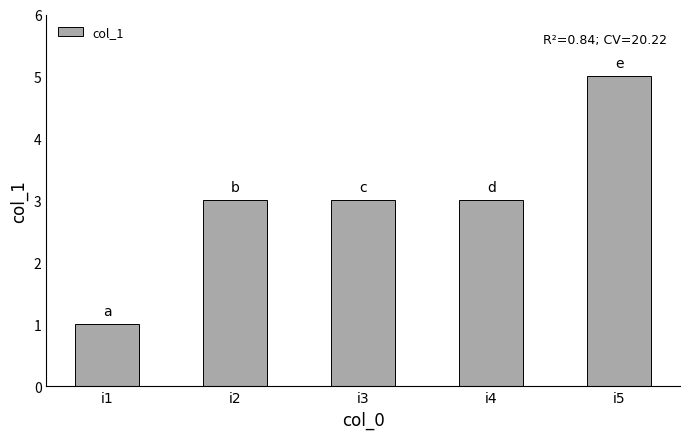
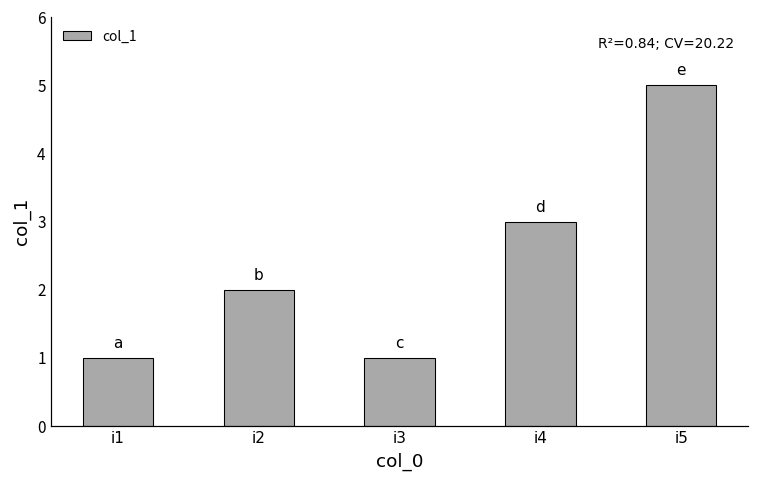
i2: 3 -> 2
i3: 3 -> 1
